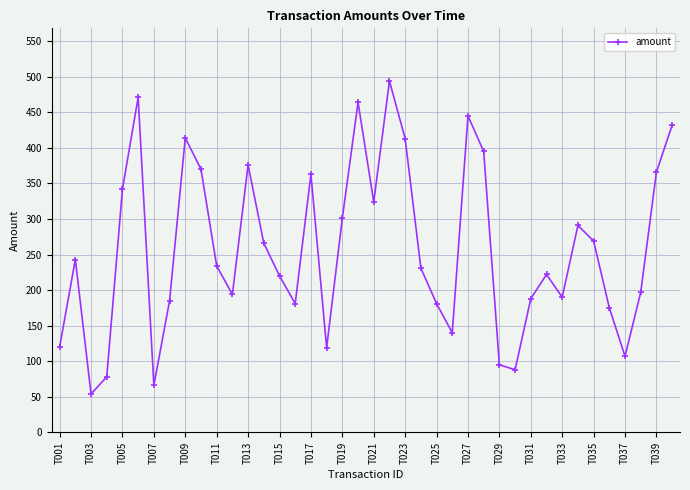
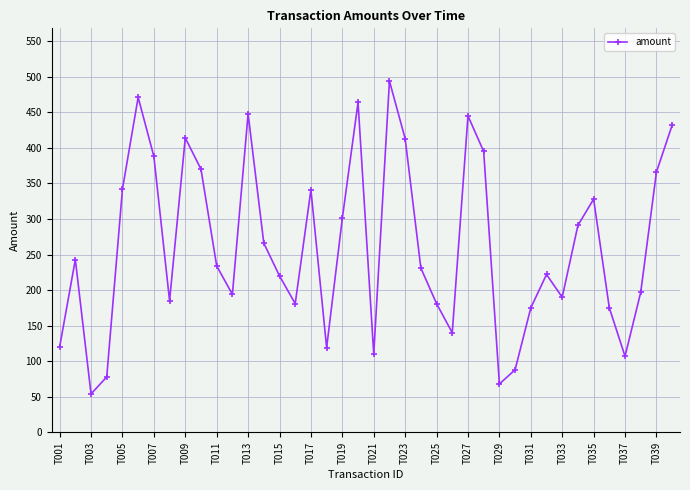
T007: 70 -> 390
T013: 380 -> 450
T017: 360 -> 340
T021: 320 -> 110
T029: 100 -> 70
T031: 190 -> 180
T035: 270 -> 330
